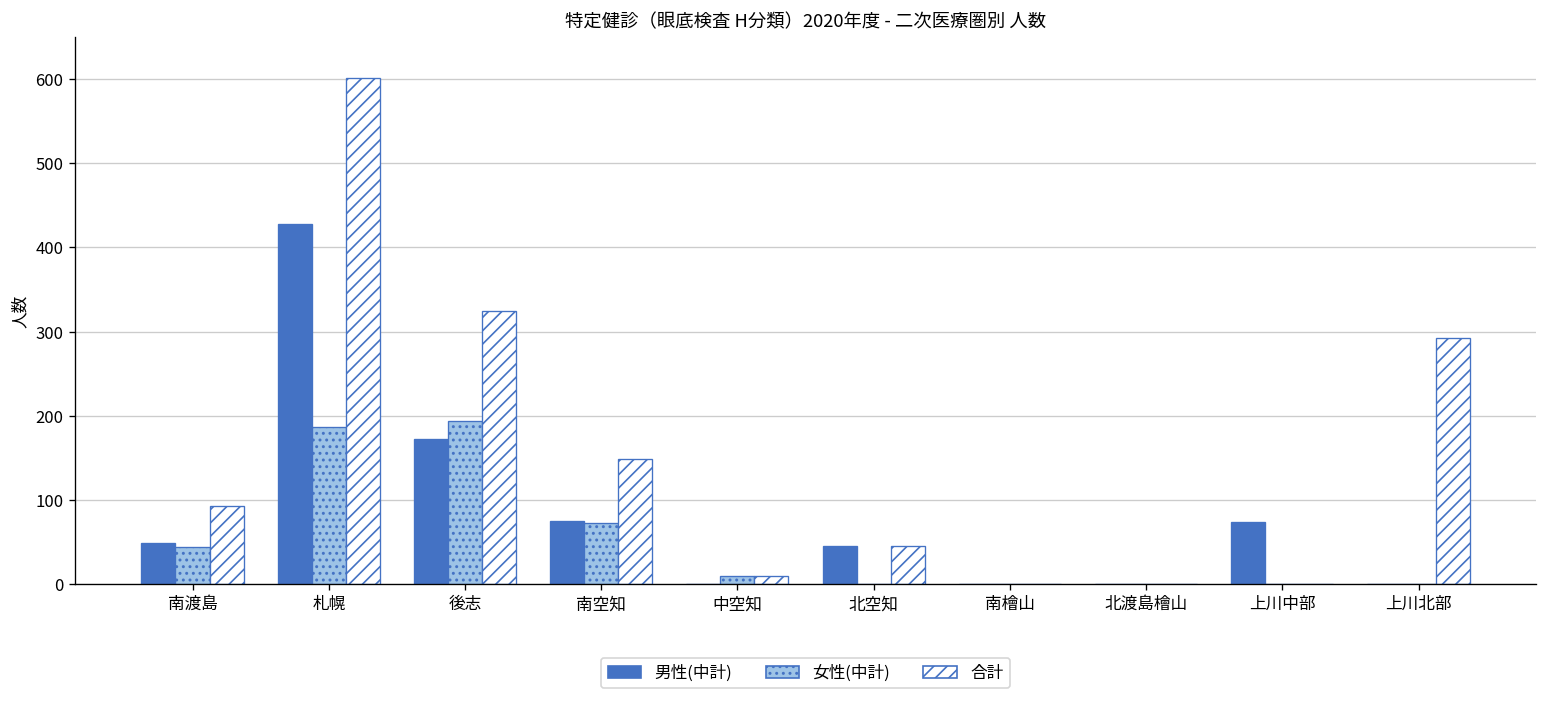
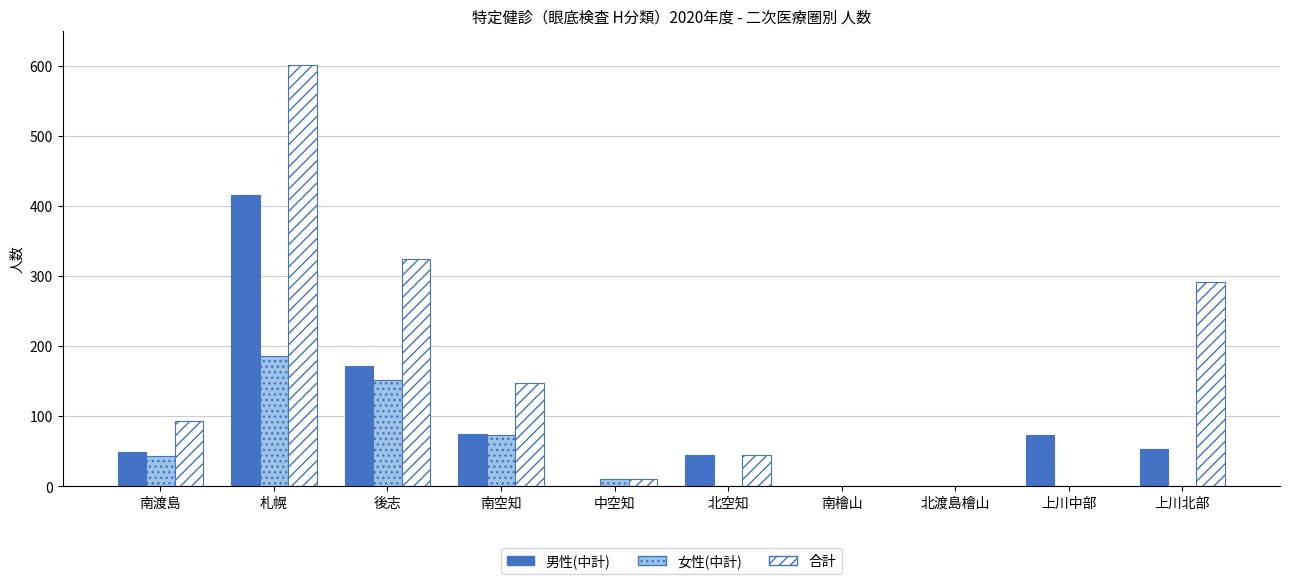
男性(中計), 札幌: 430 -> 420
女性(中計), 後志: 190 -> 150
男性(中計), 上川北部: 0 -> 50
